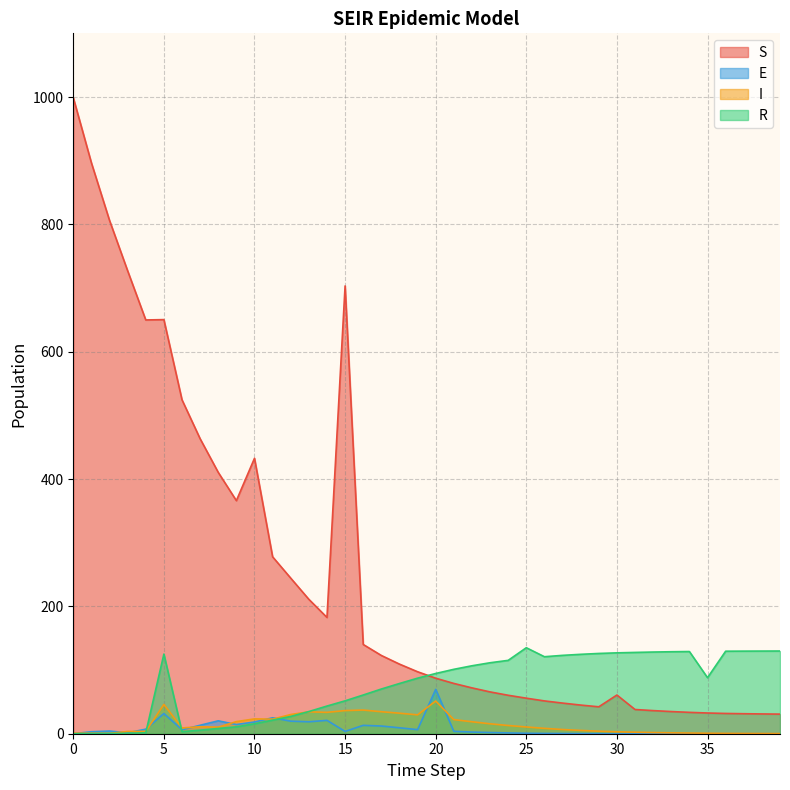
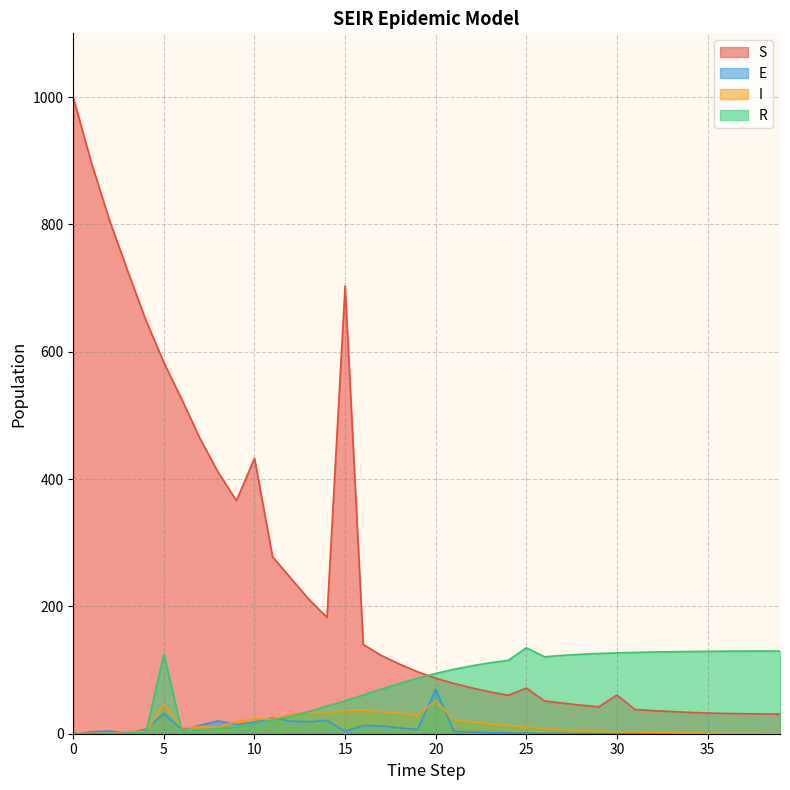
S, 5: 650 -> 580
S, 25: 60 -> 70
R, 35: 90 -> 130
